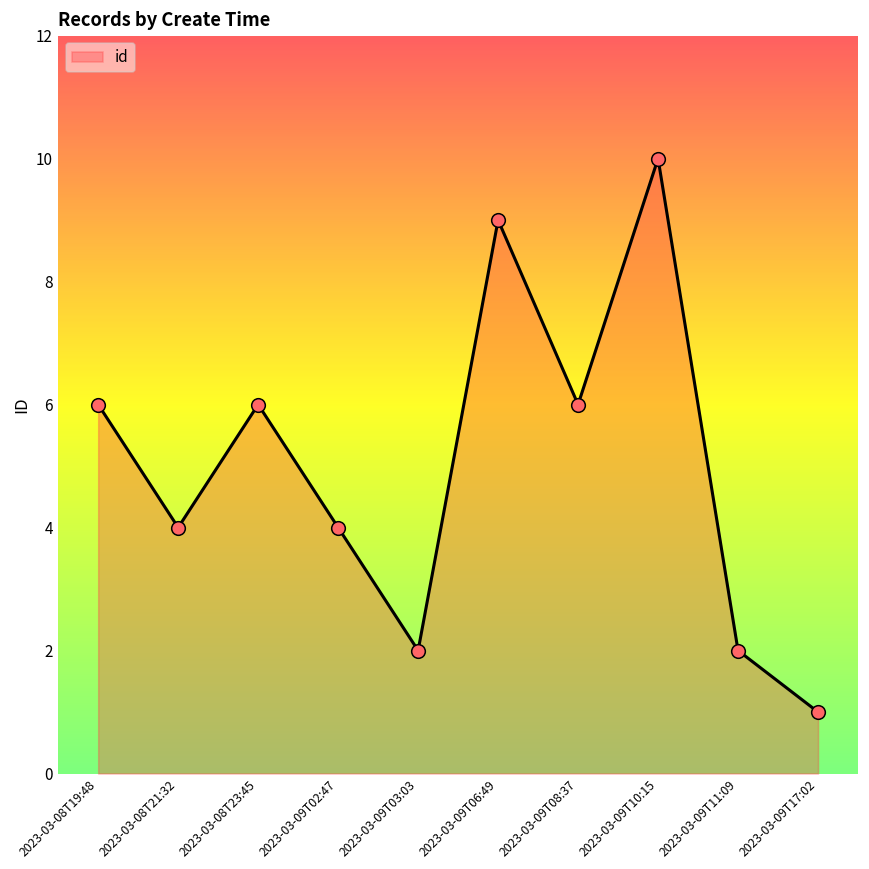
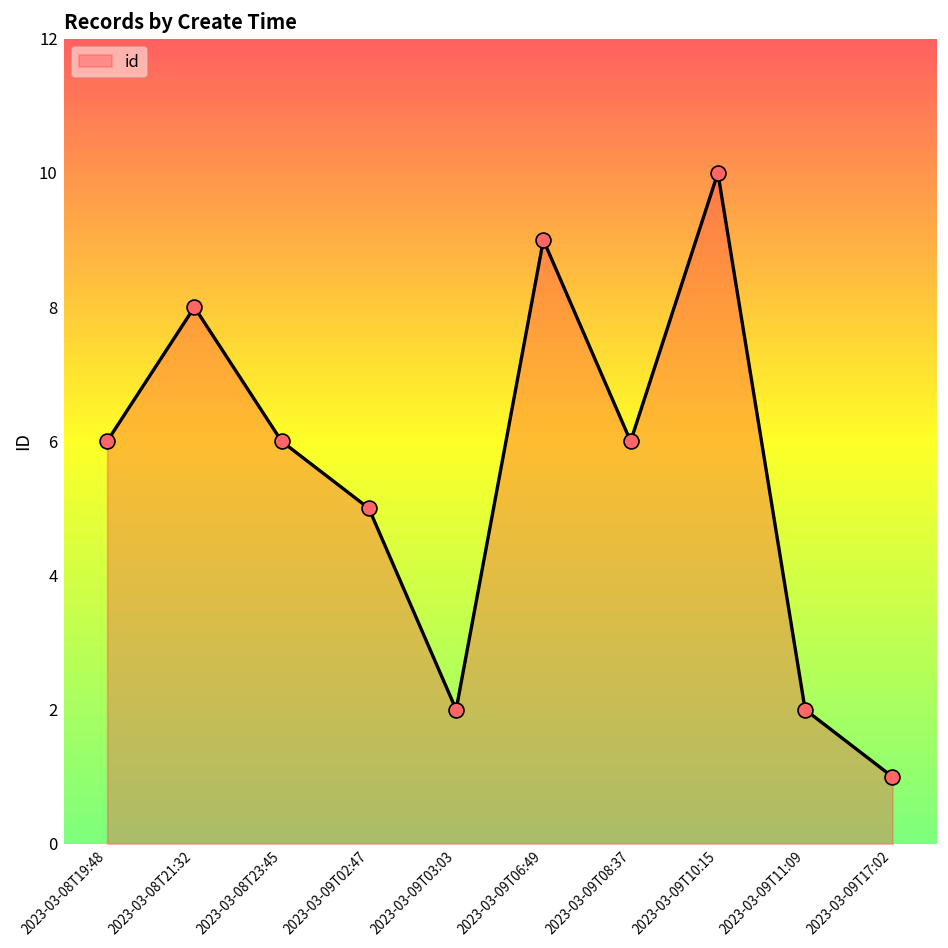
2023-03-08T21:32: 4 -> 8
2023-03-09T02:47: 4 -> 5
